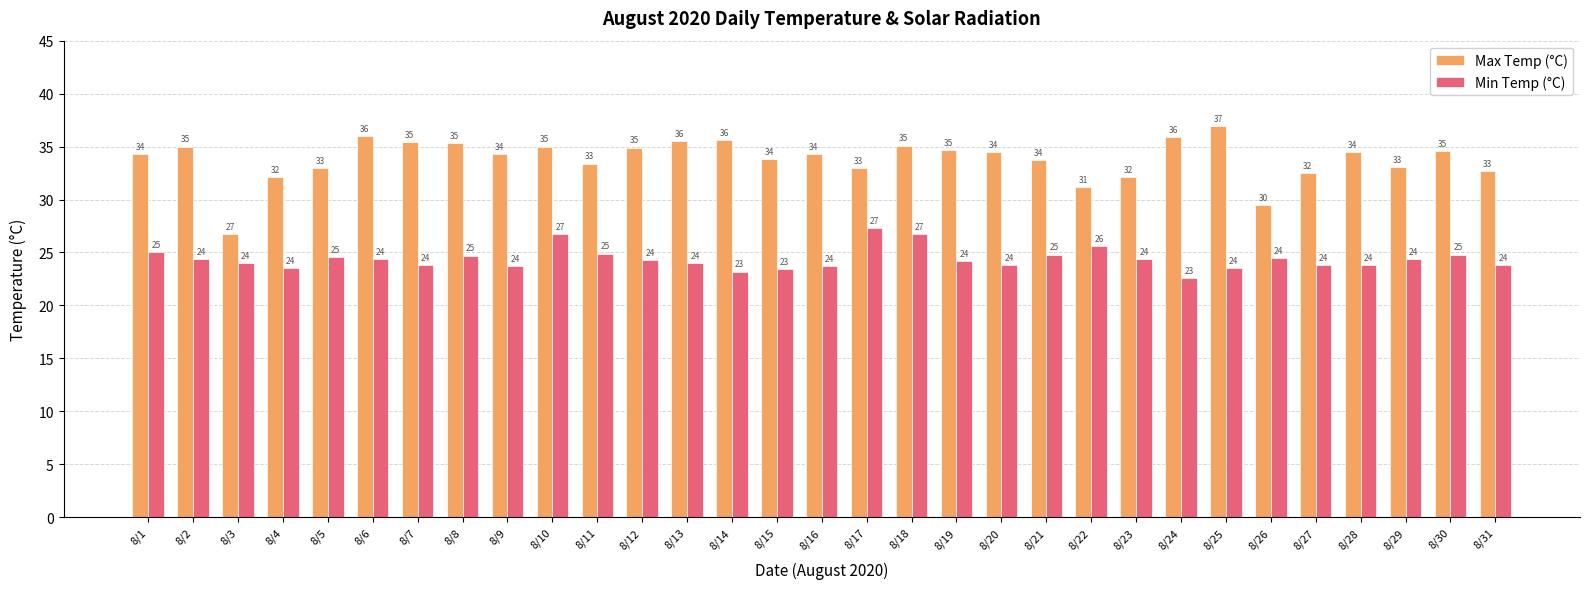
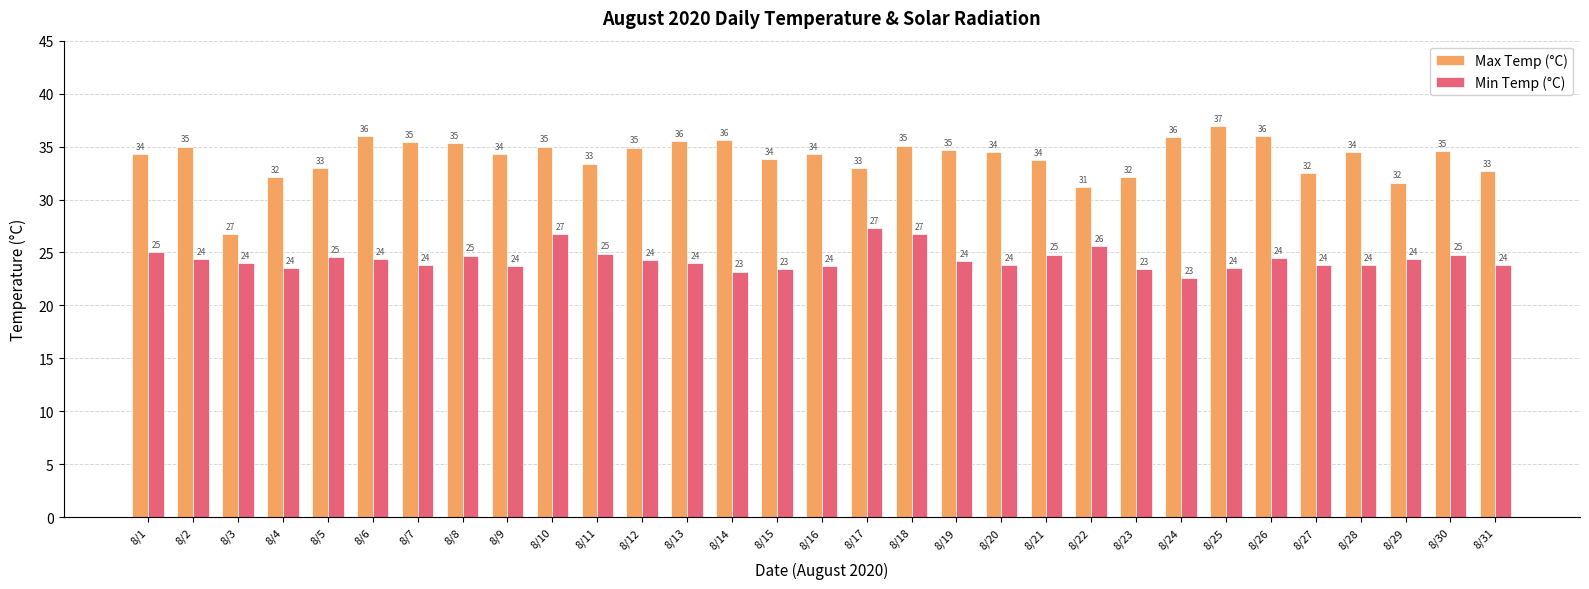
Min Temp (°C), 8/23: 24 -> 23
Max Temp (°C), 8/26: 30 -> 36
Max Temp (°C), 8/29: 33 -> 32
